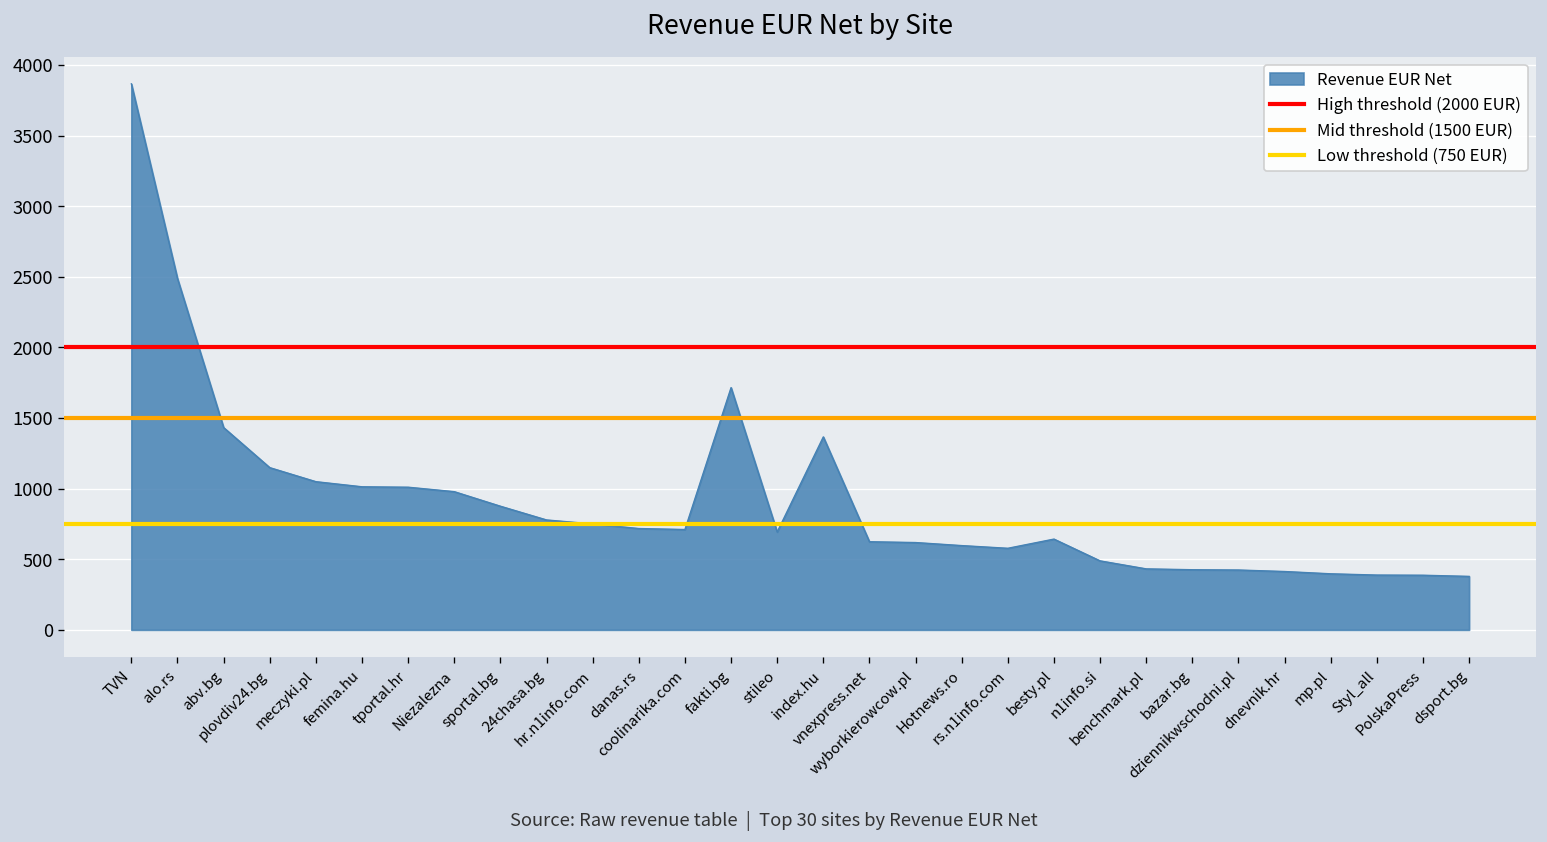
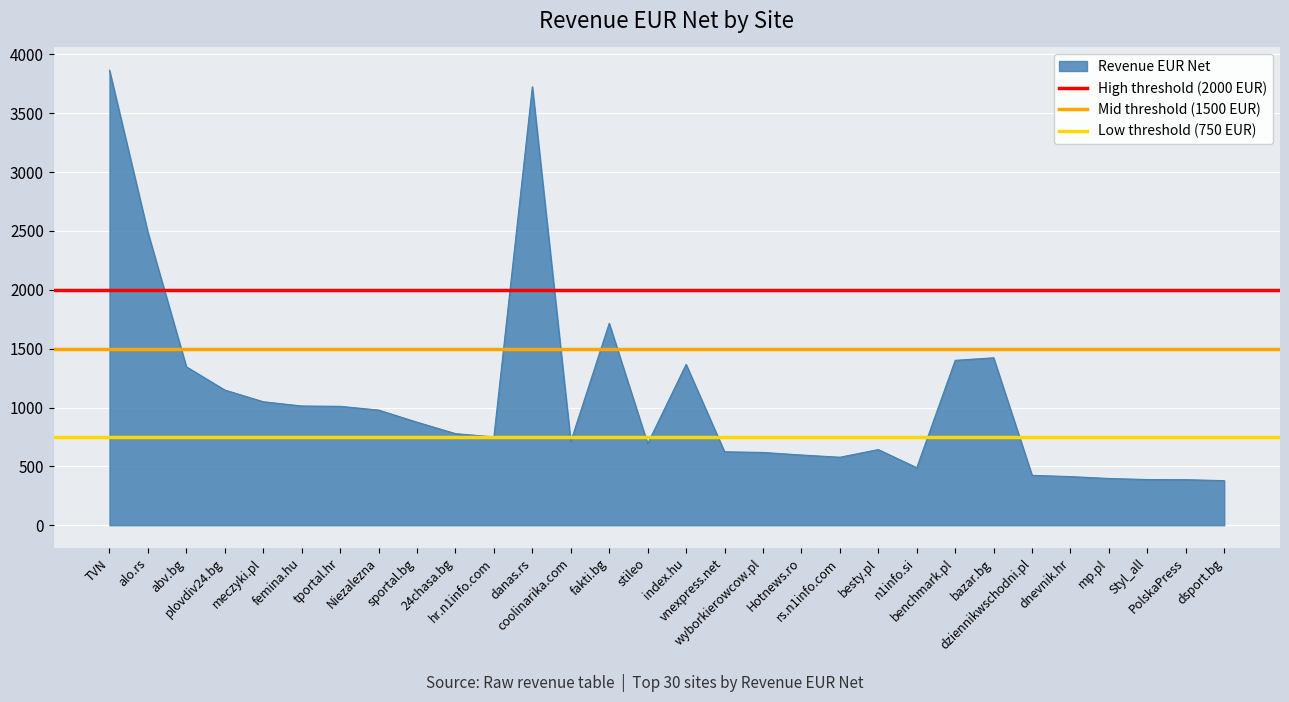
abv.bg: 1430 -> 1350
danas.rs: 720 -> 3730
benchmark.pl: 430 -> 1400
bazar.bg: 430 -> 1420
